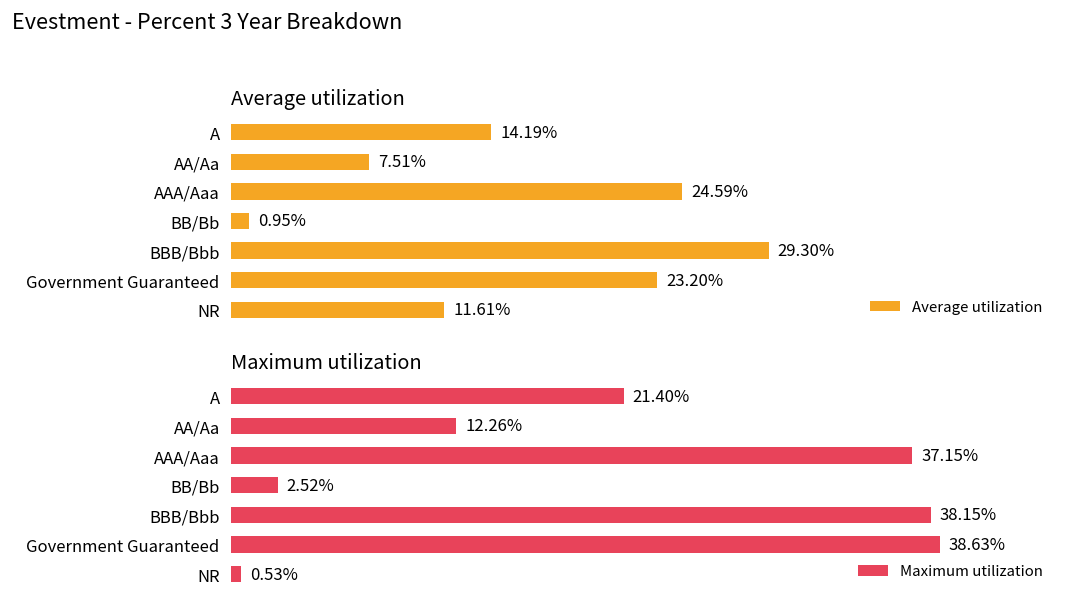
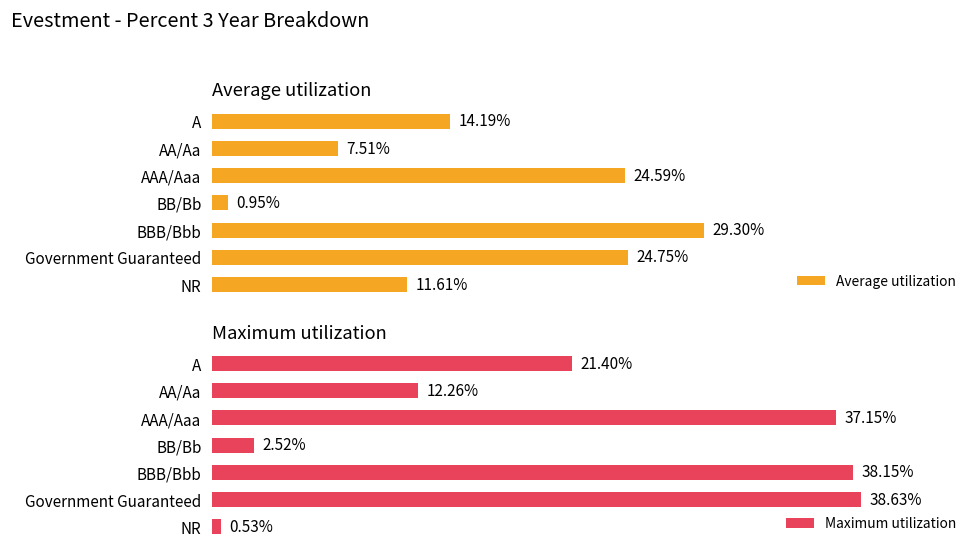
Average utilization, Government Guaranteed: 23.20% -> 24.75%
